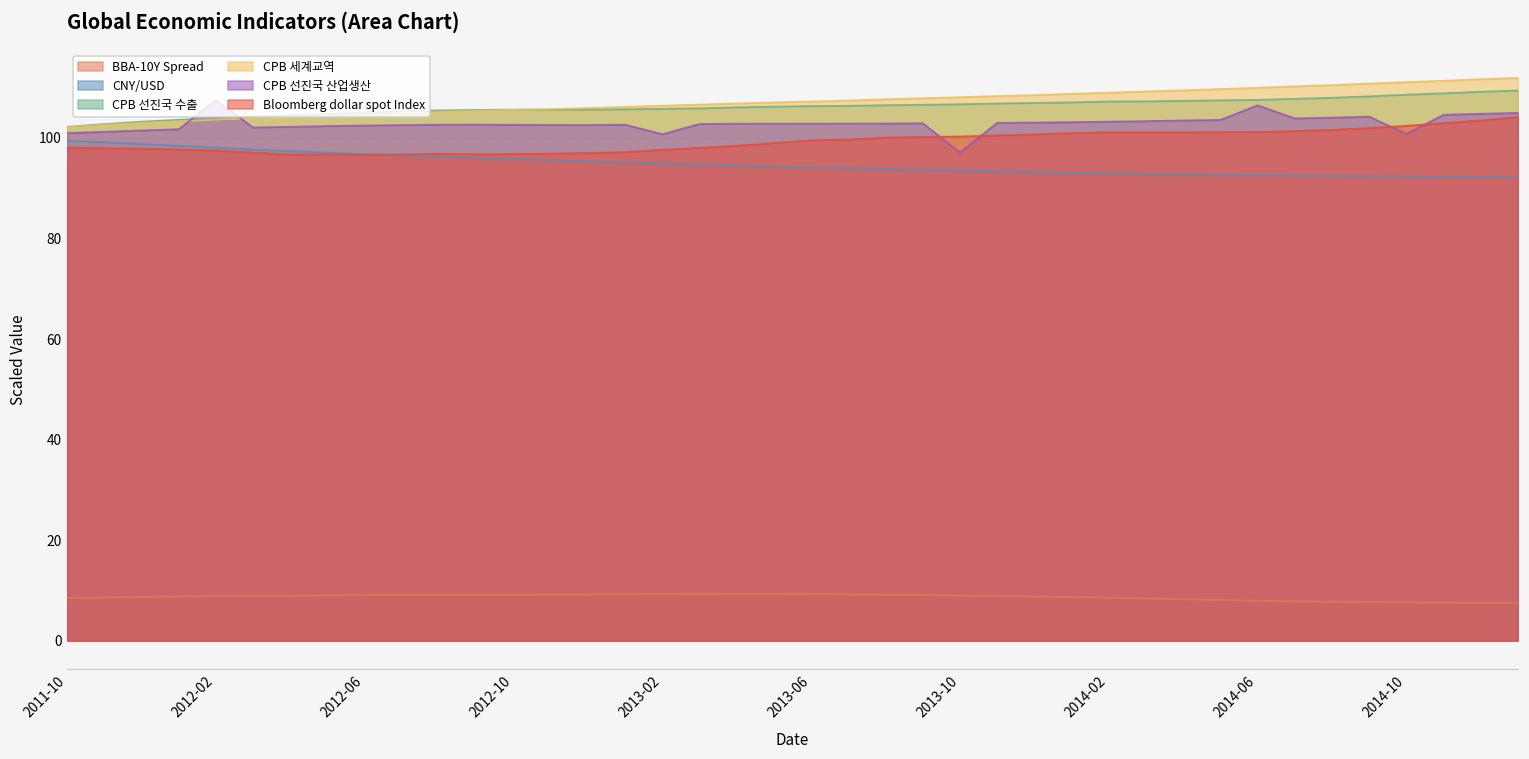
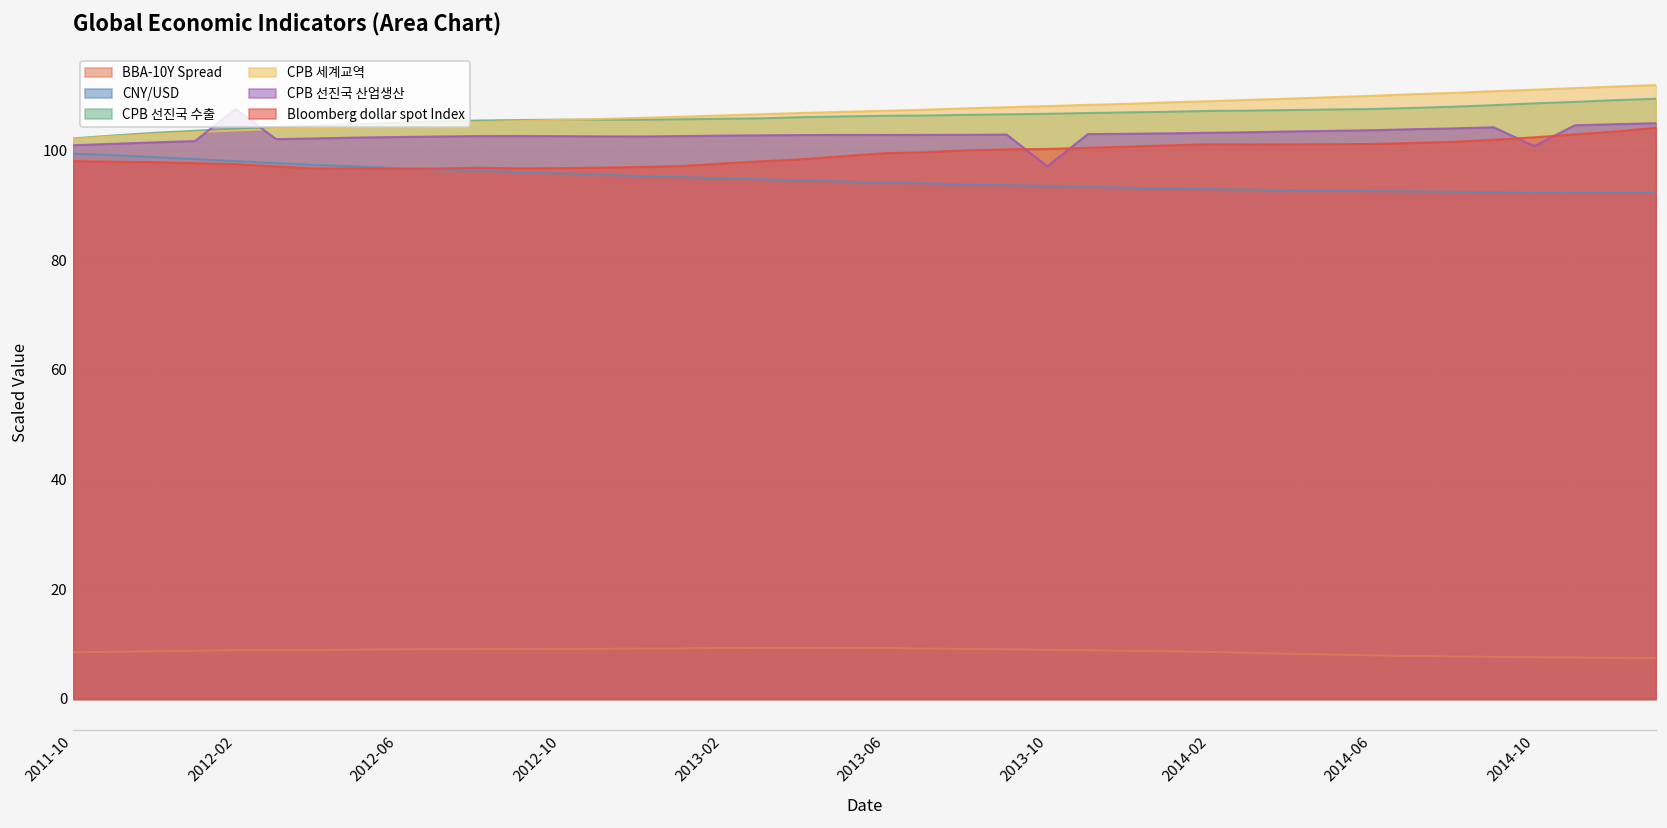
CPB 선진국 산업생산, 2013-02: 101 -> 103
CPB 선진국 산업생산, 2014-06: 106 -> 104
